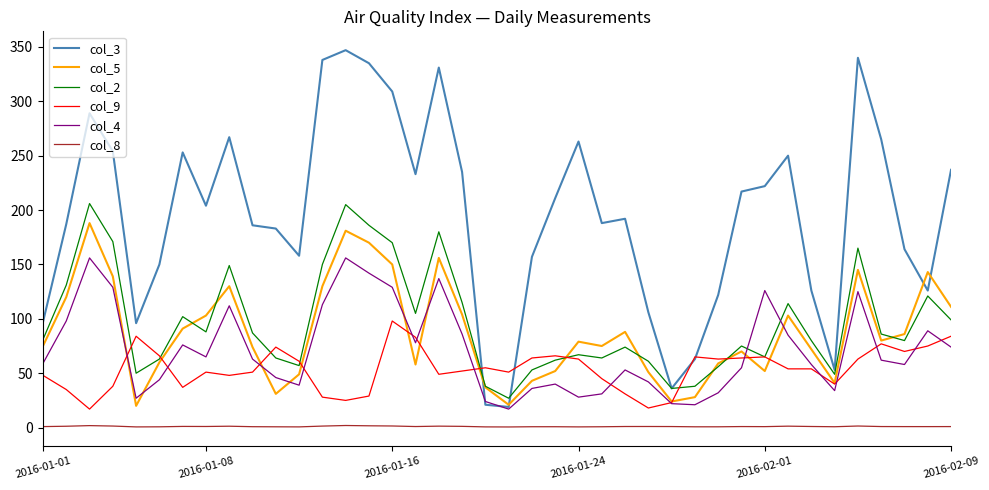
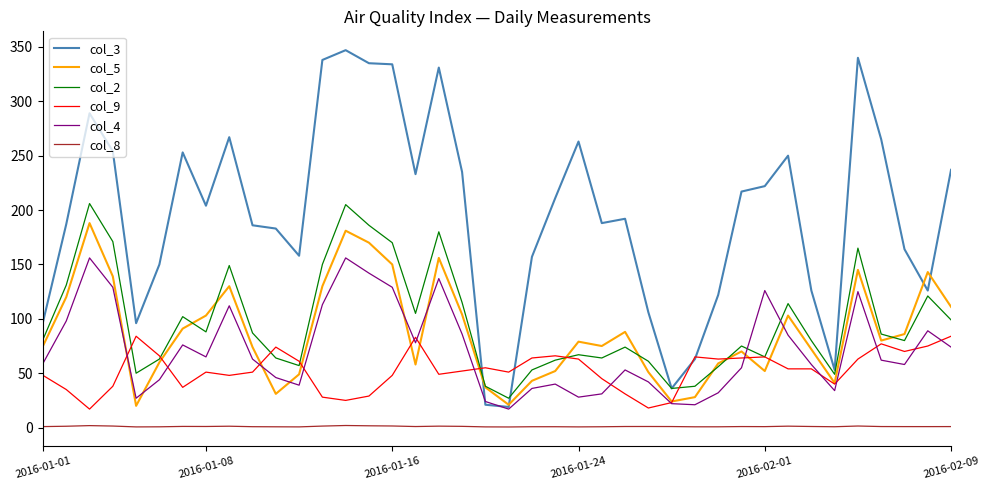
col_3, 2016-01-16: 309 -> 334
col_9, 2016-01-16: 98 -> 48
